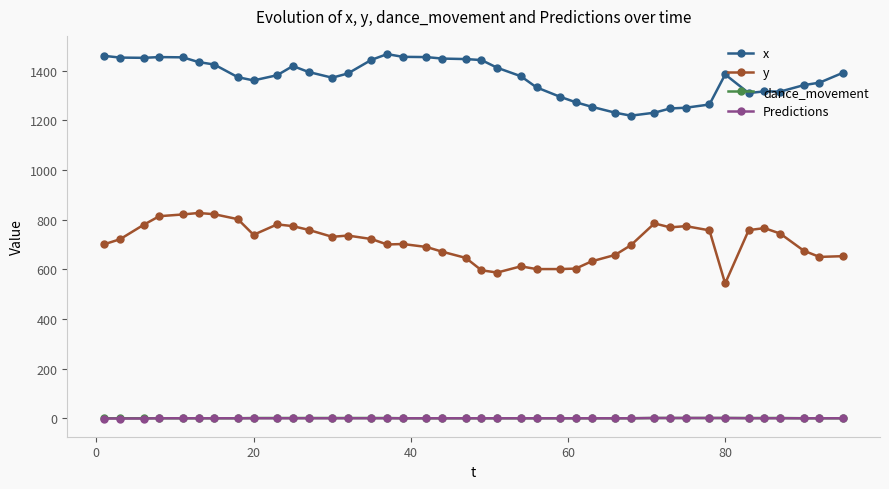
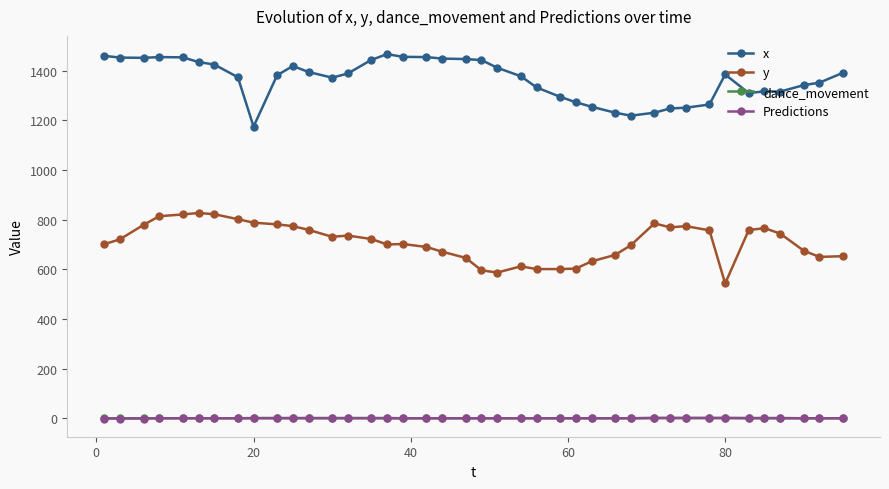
x, 20: 1360 -> 1180
y, 20: 740 -> 790
